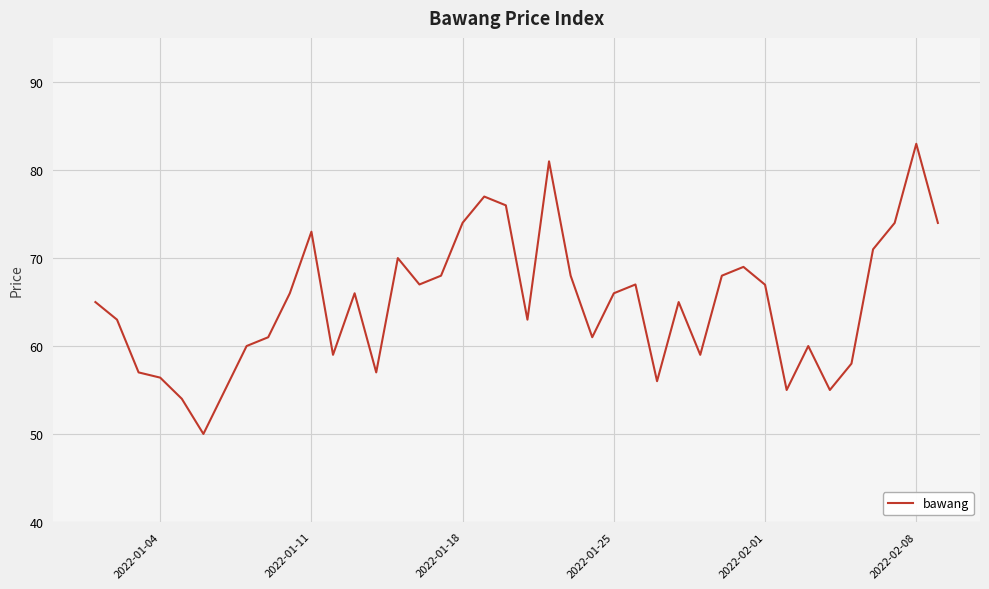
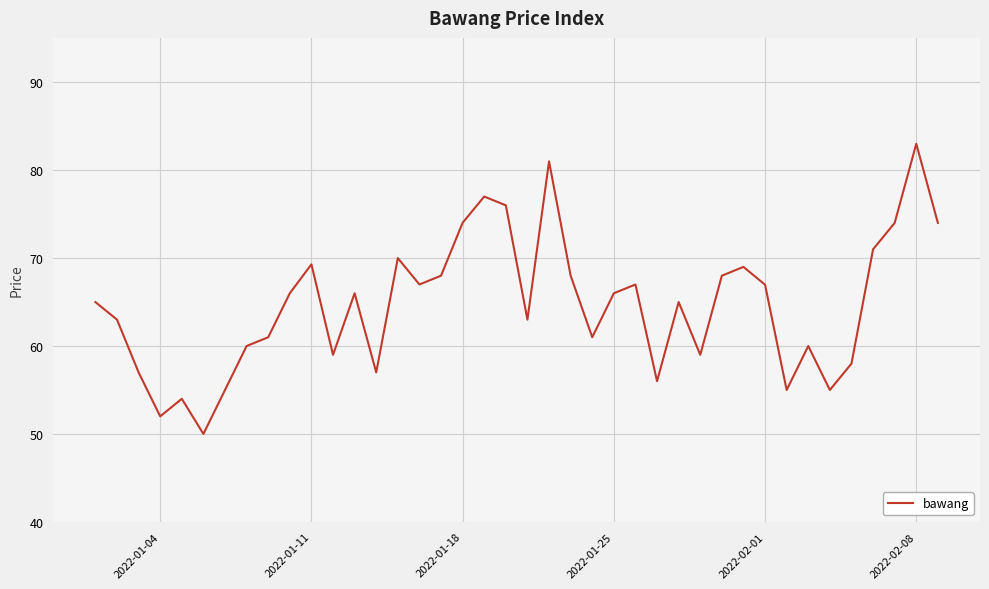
2022-01-04: 56 -> 52
2022-01-11: 73 -> 69
